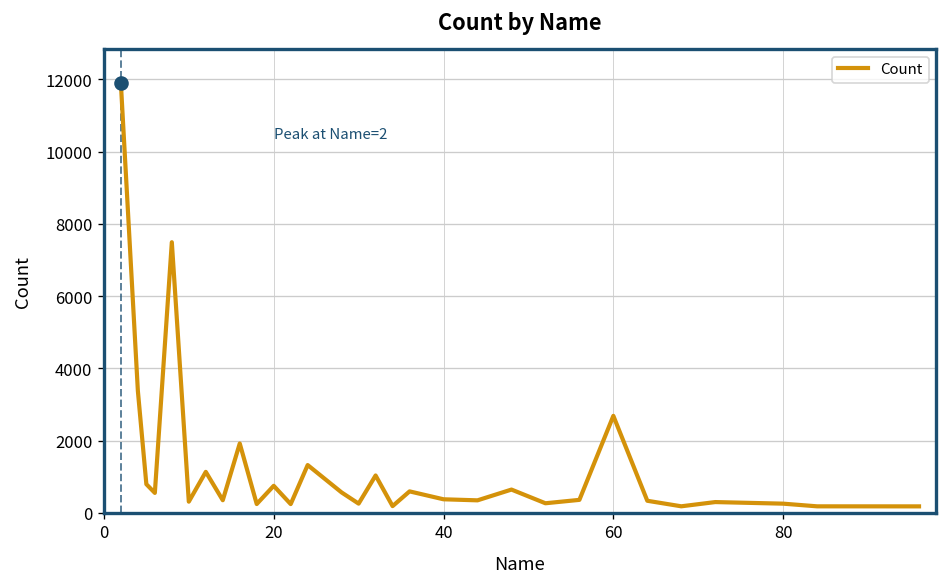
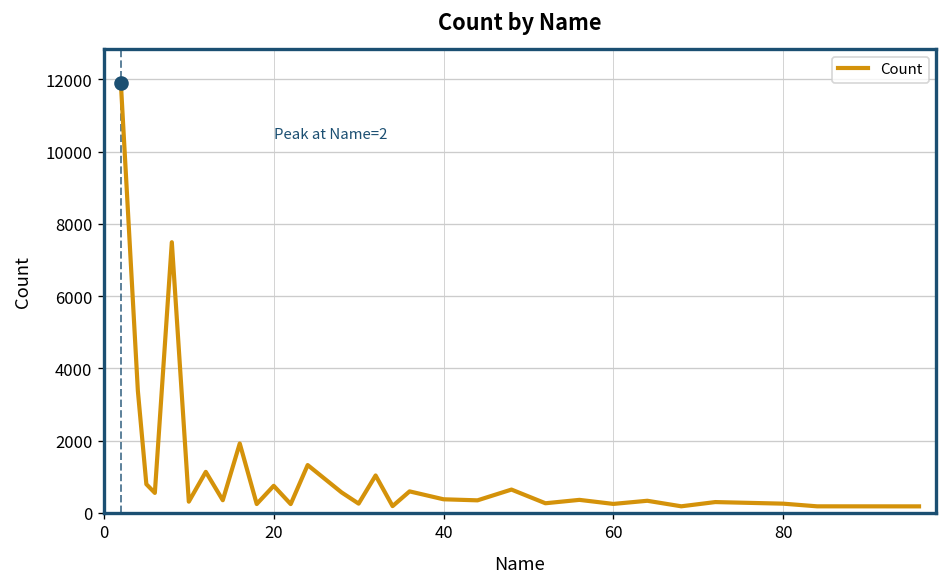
Count, 60: 2700 -> 200
